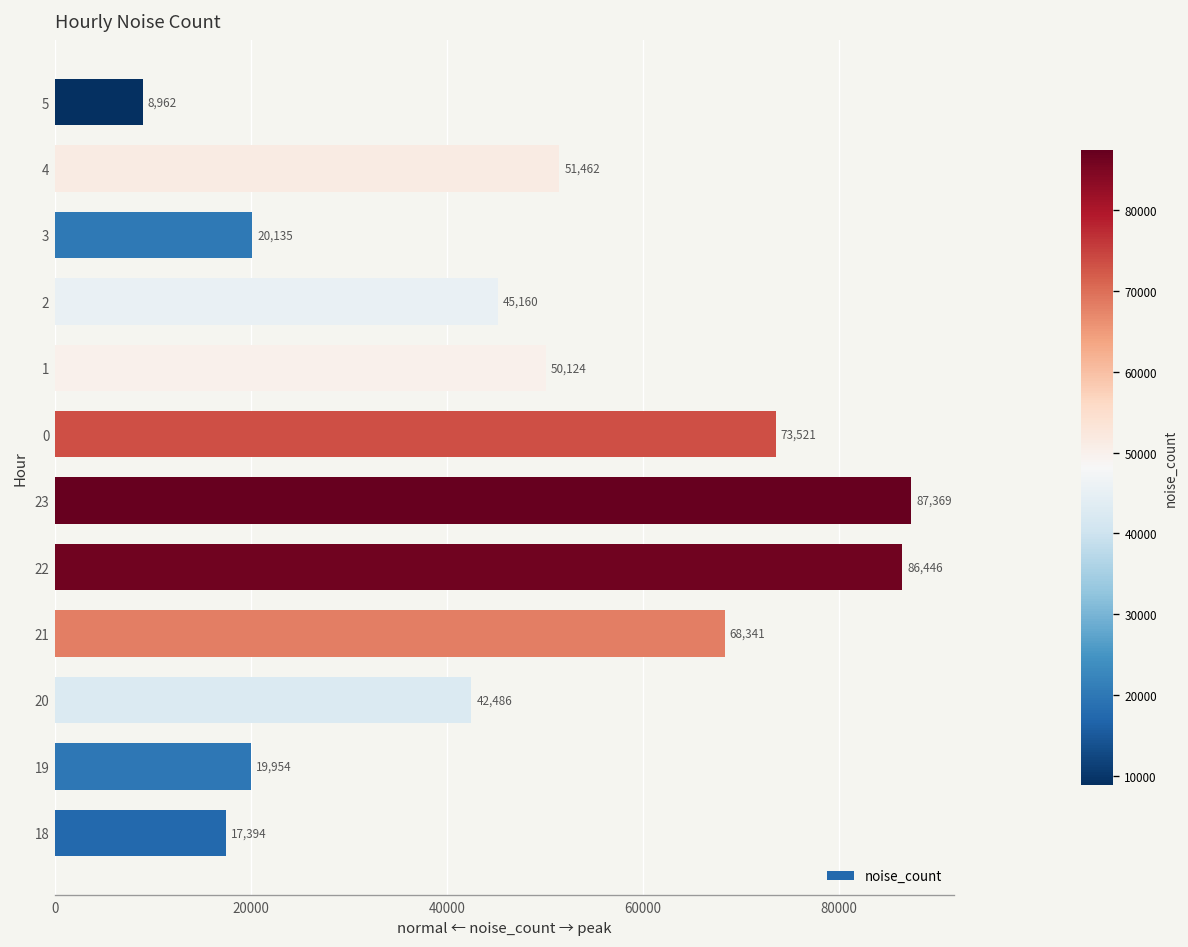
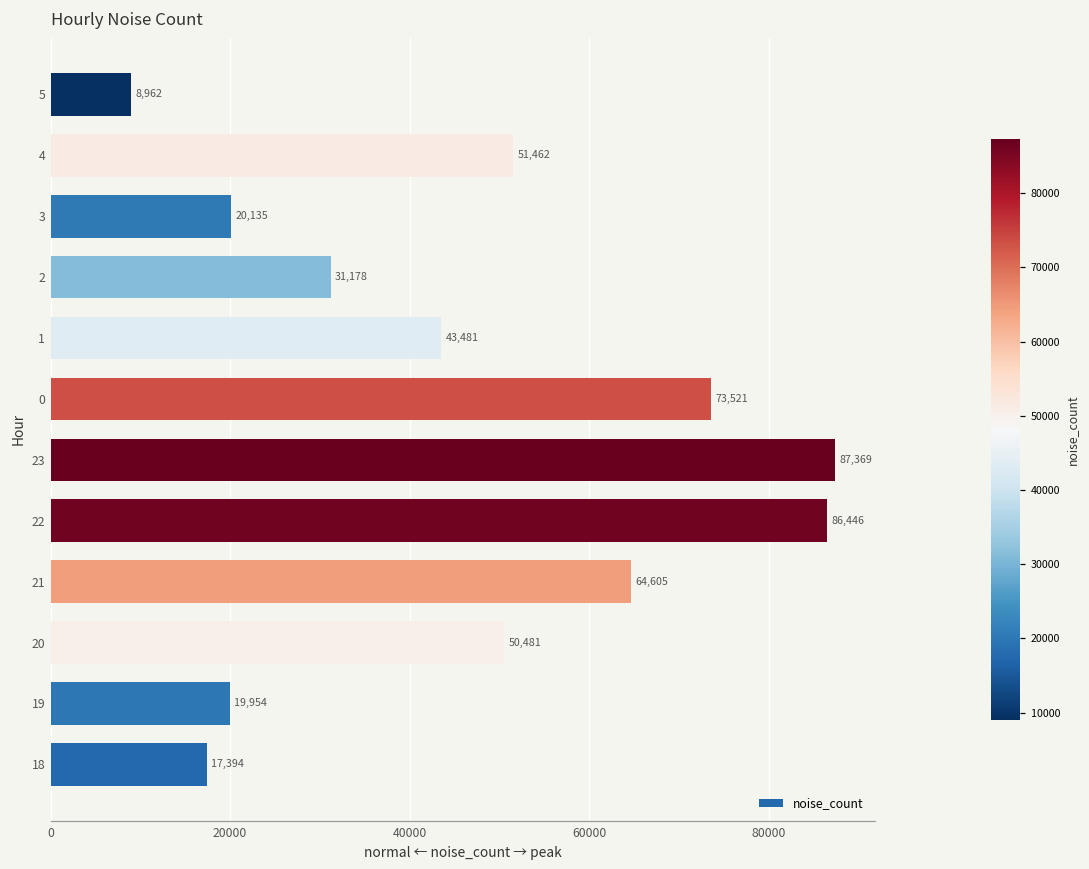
2: 45,160 -> 31,178
1: 50,124 -> 43,481
21: 68,341 -> 64,605
20: 42,486 -> 50,481
